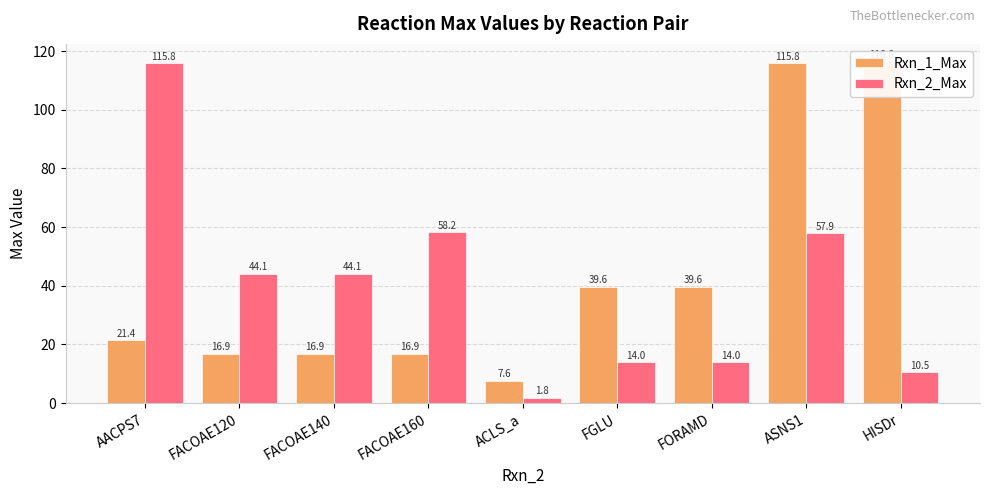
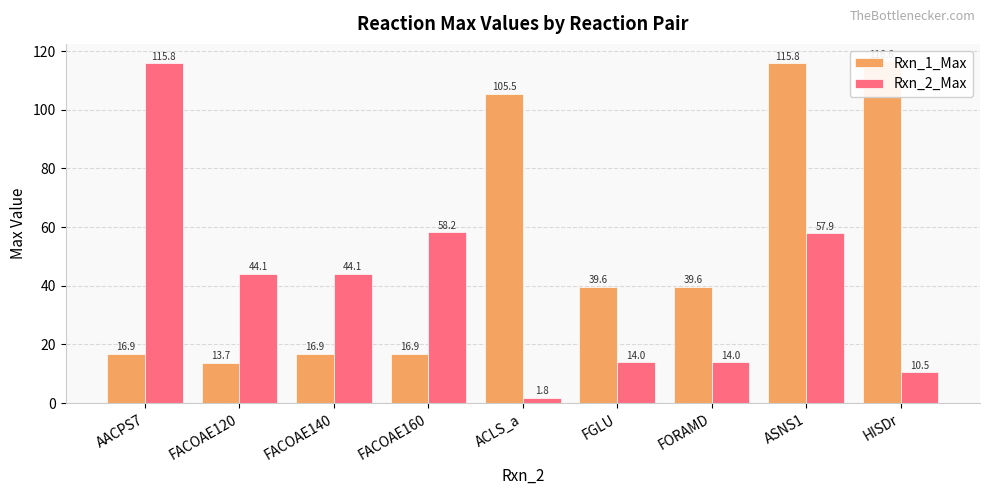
Rxn_1_Max, AACPS7: 21.4 -> 16.9
Rxn_1_Max, FACOAE120: 16.9 -> 13.7
Rxn_1_Max, ACLS_a: 7.6 -> 105.5
